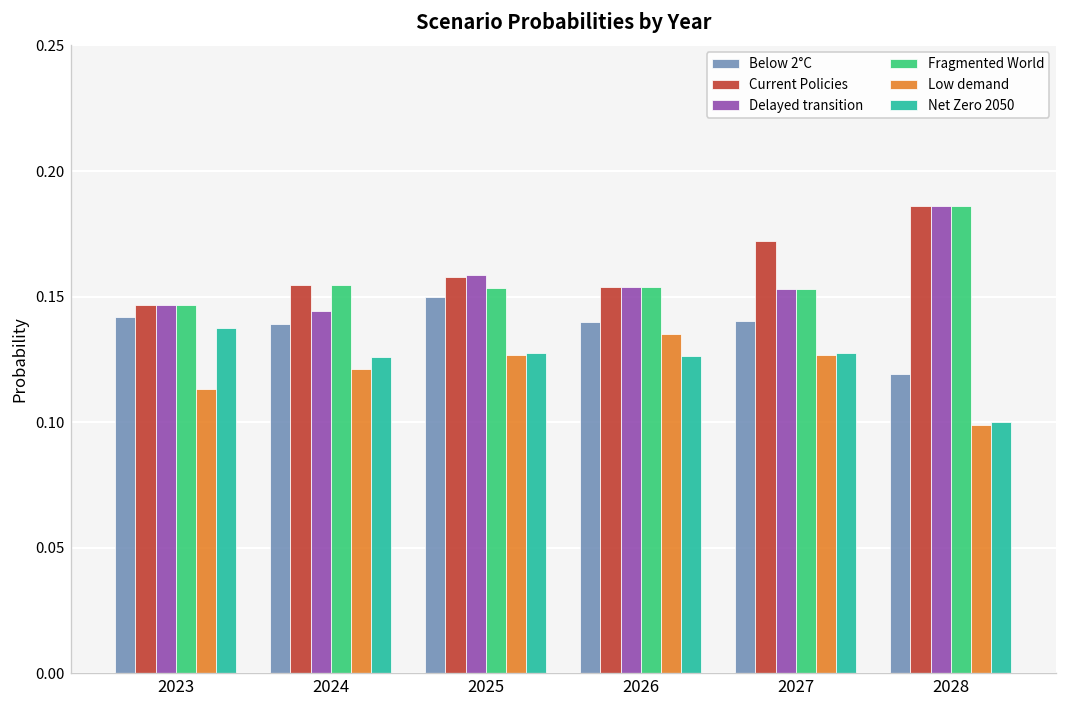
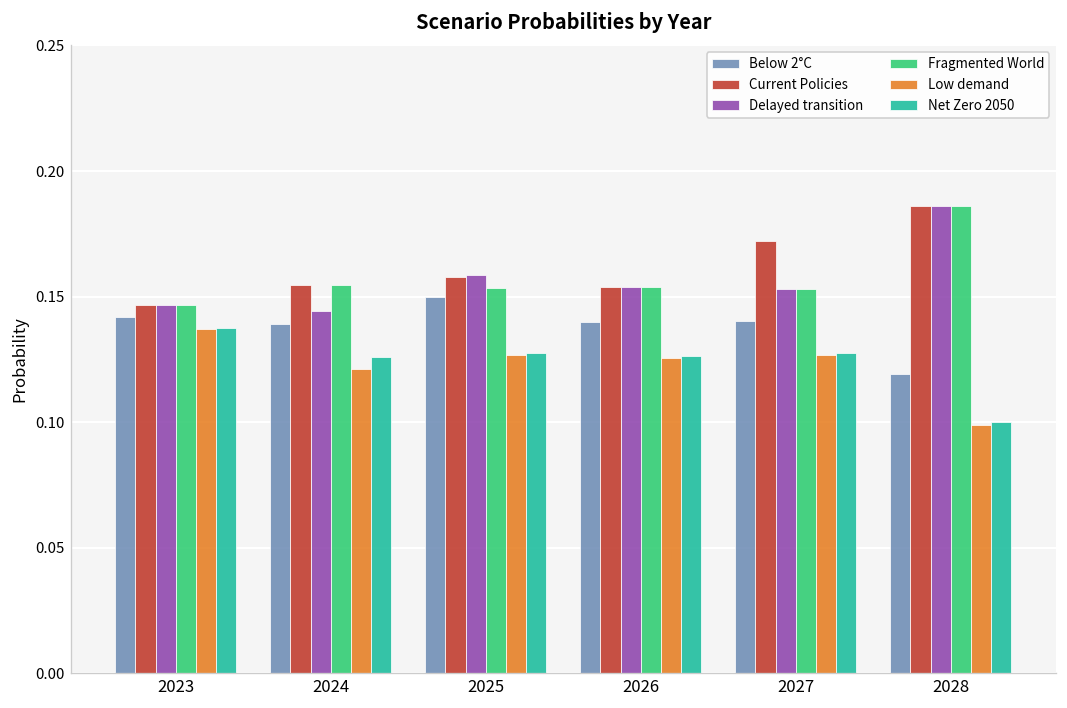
Low demand, 2023: 0.113 -> 0.137
Low demand, 2026: 0.135 -> 0.126
